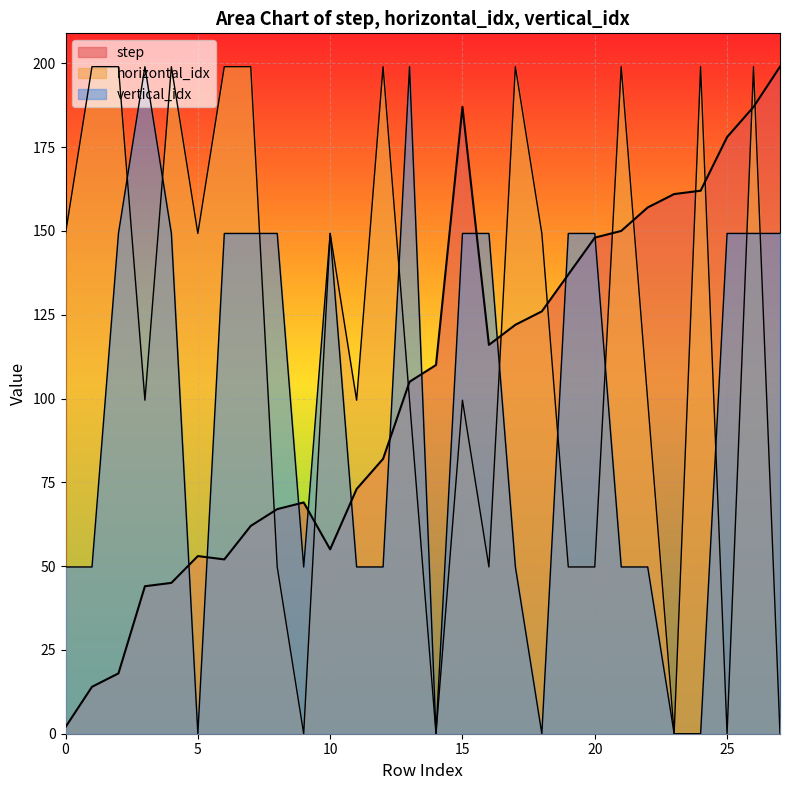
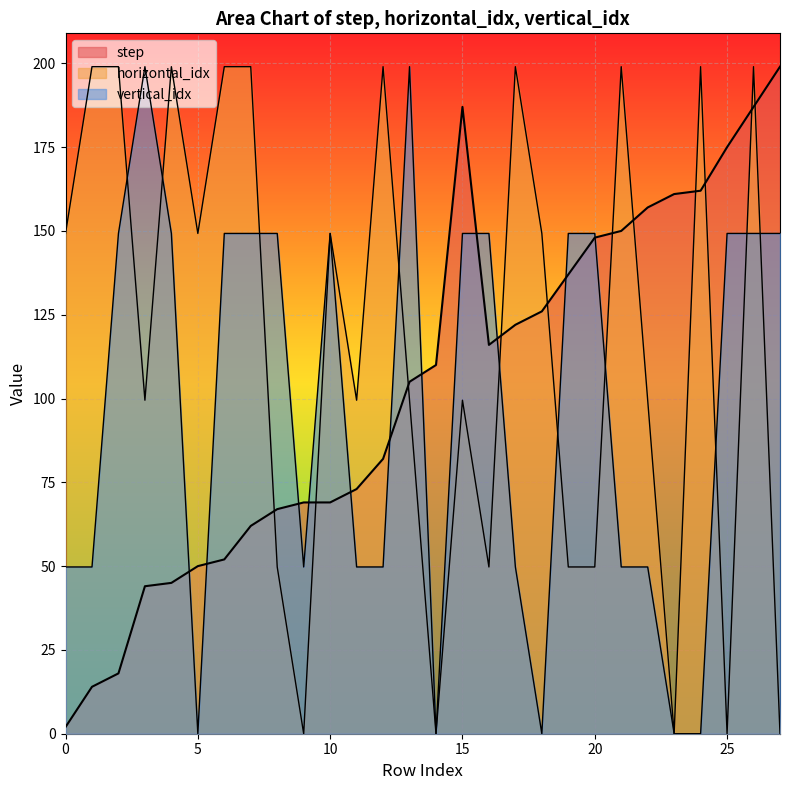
step, 5: 53 -> 50
step, 10: 55 -> 69
step, 25: 178 -> 175
